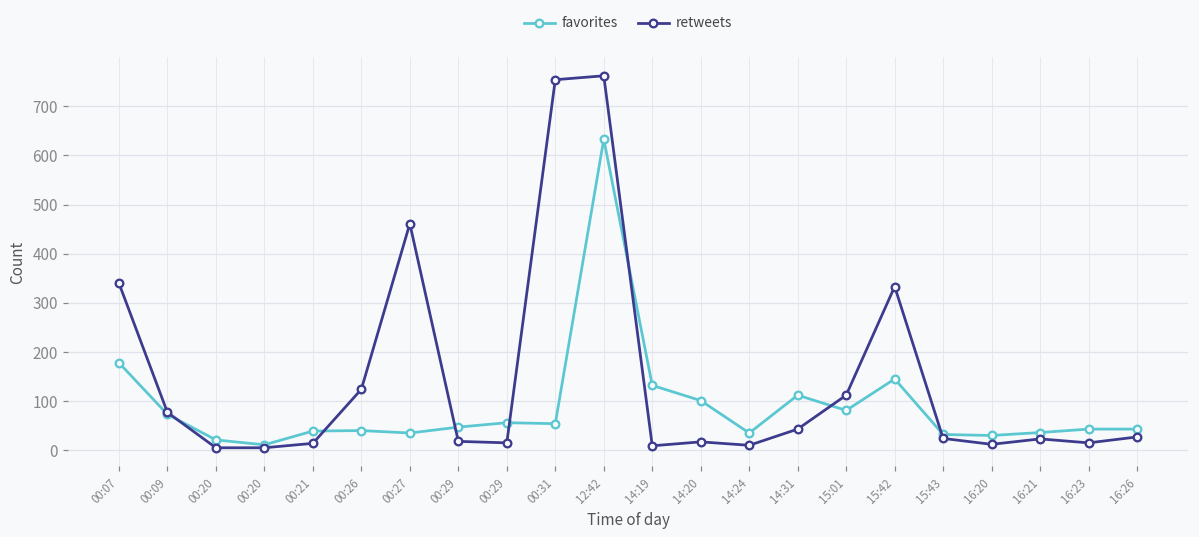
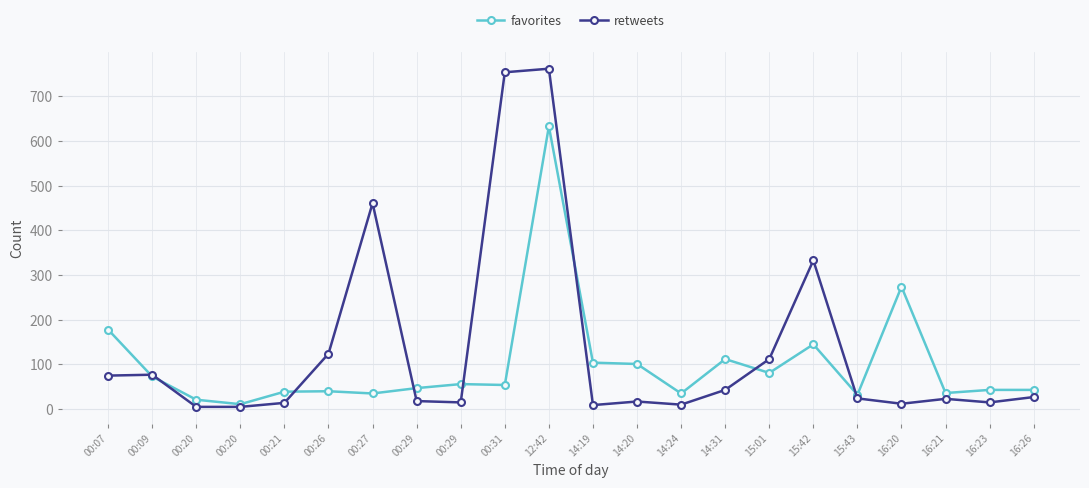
retweets, 00:07: 340 -> 80
favorites, 14:19: 130 -> 100
favorites, 16:20: 30 -> 270
